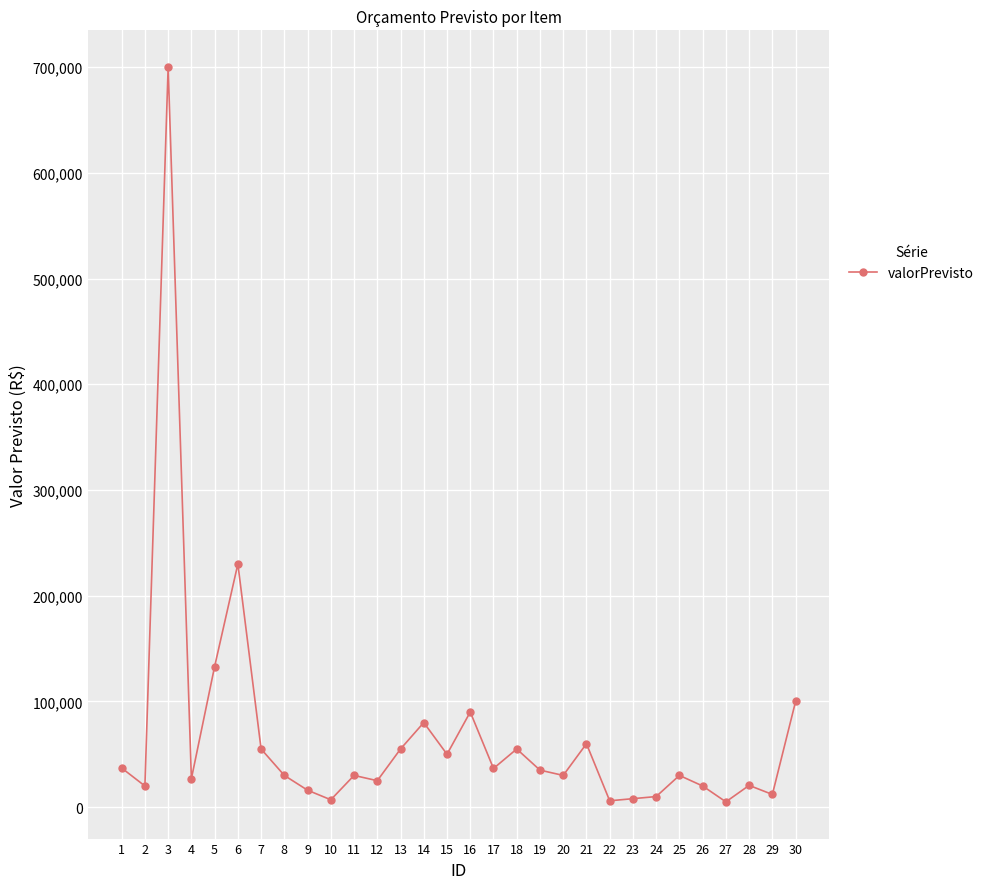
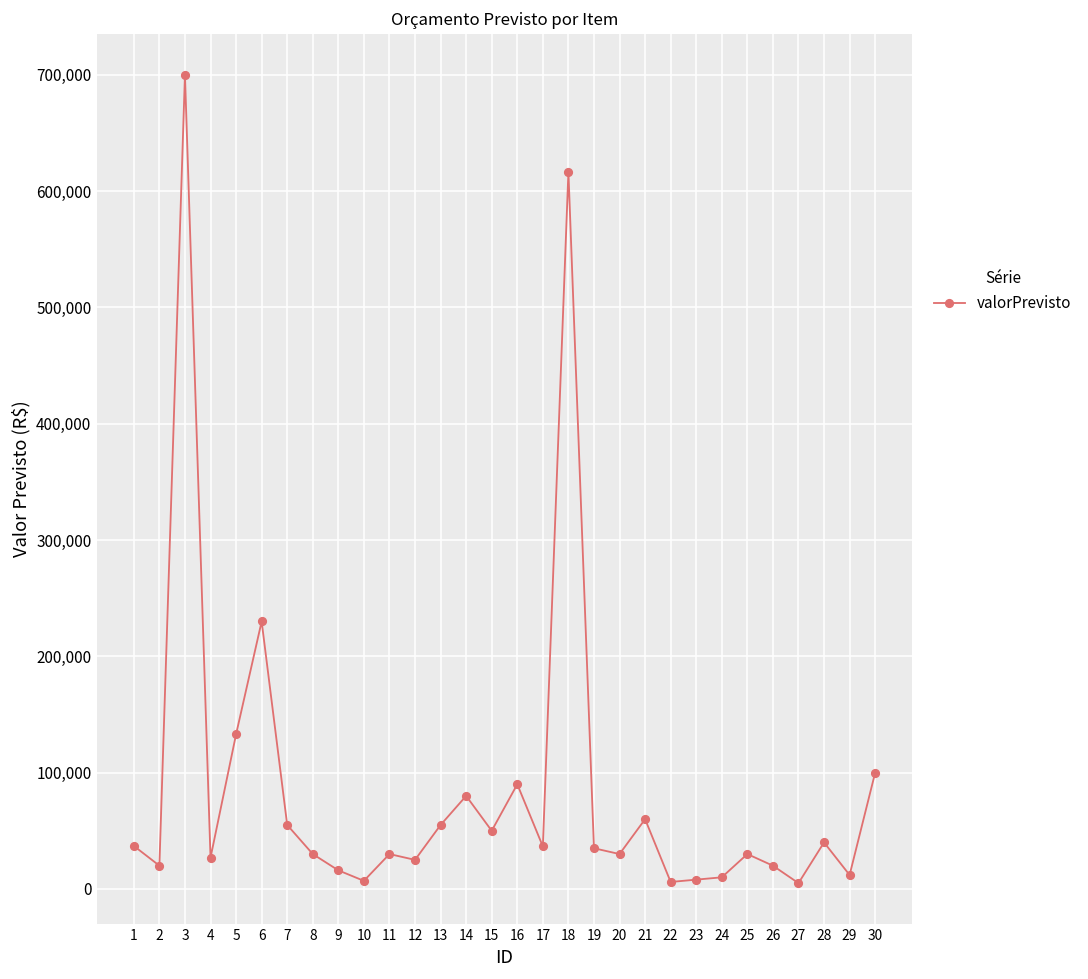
18: 55,000 -> 617,000
28: 21,000 -> 40,000
